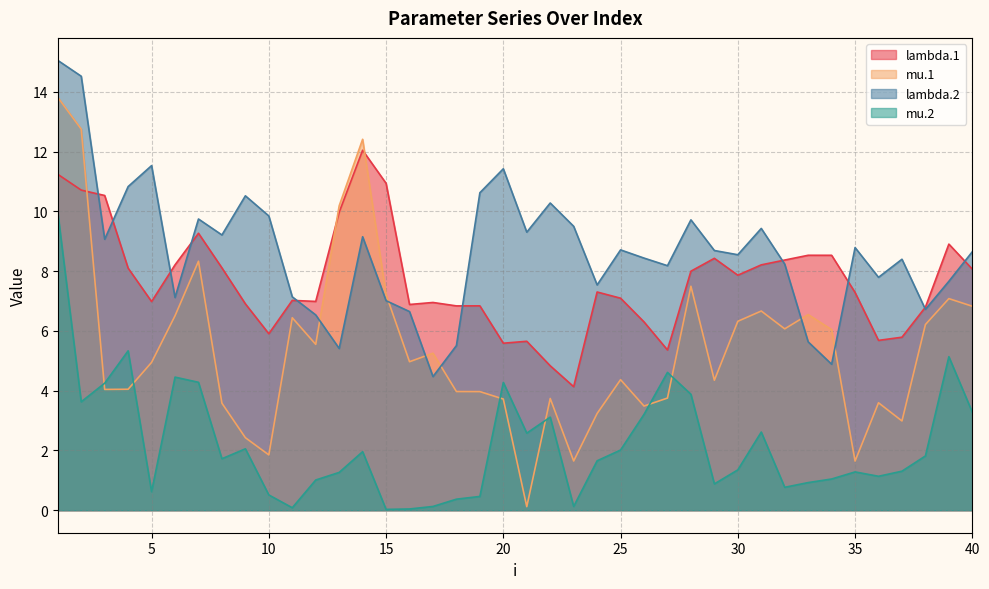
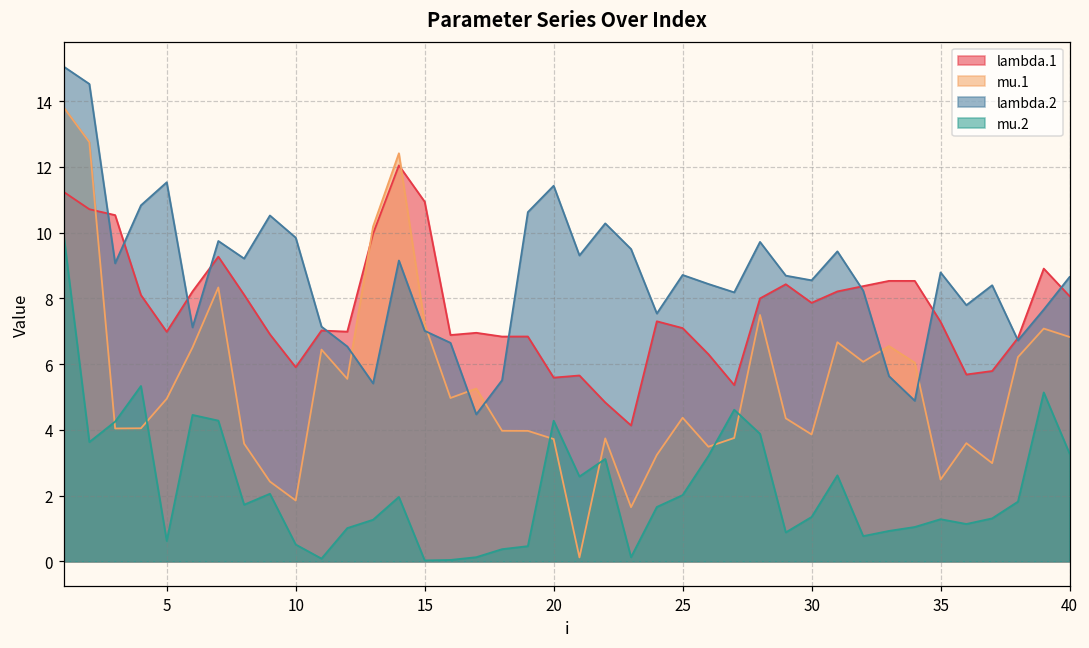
mu.1, 30: 6.3 -> 3.9
mu.1, 35: 1.6 -> 2.5
